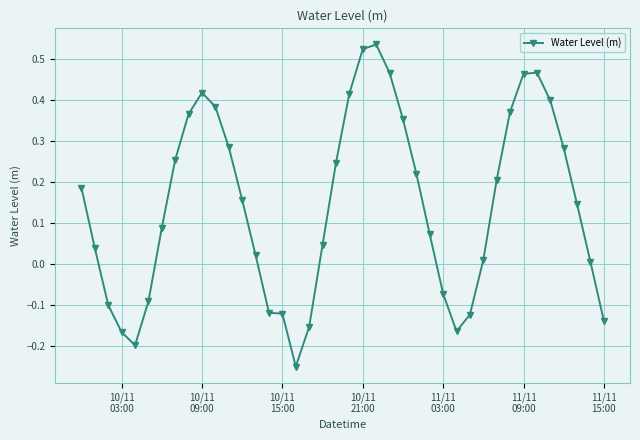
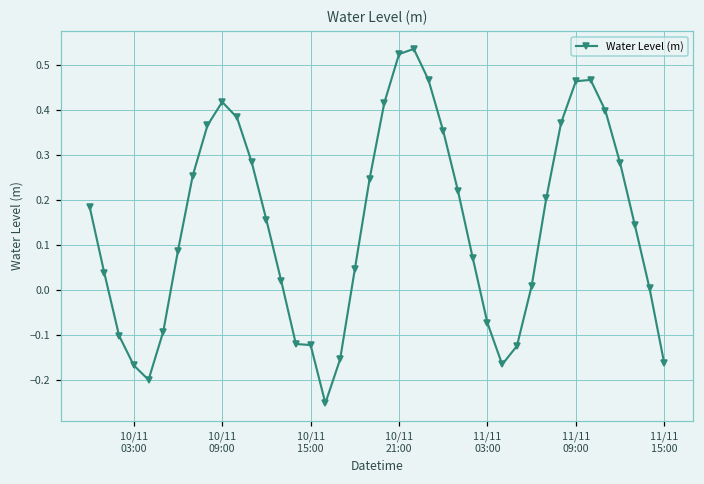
11/11 15:00: -0.14 -> -0.16
